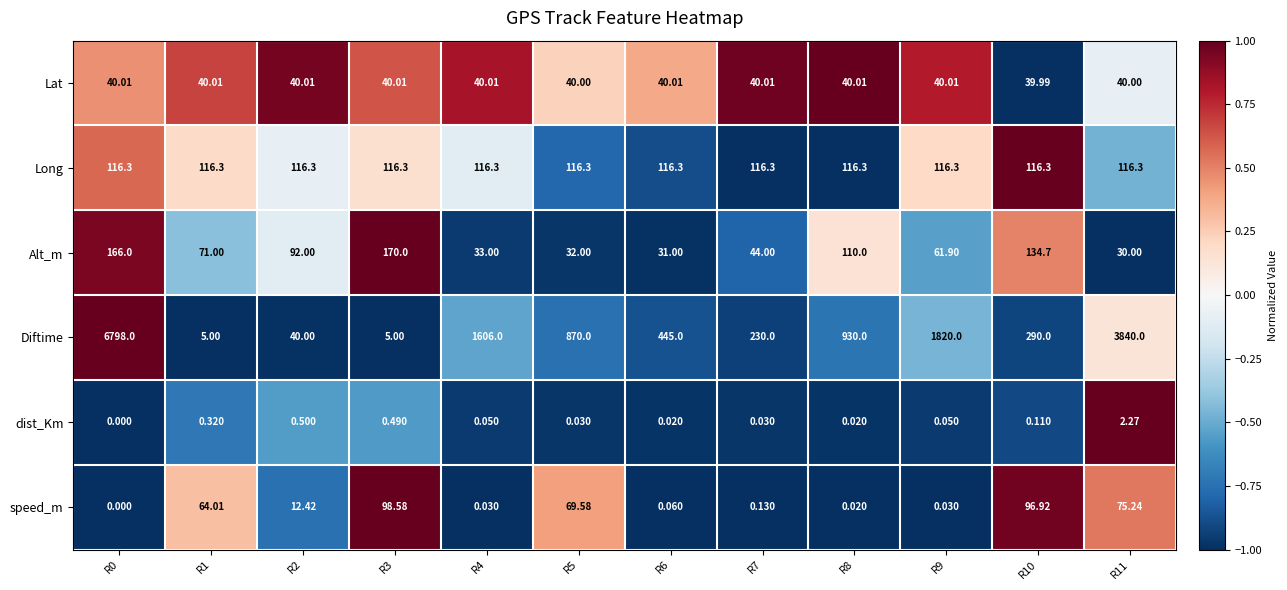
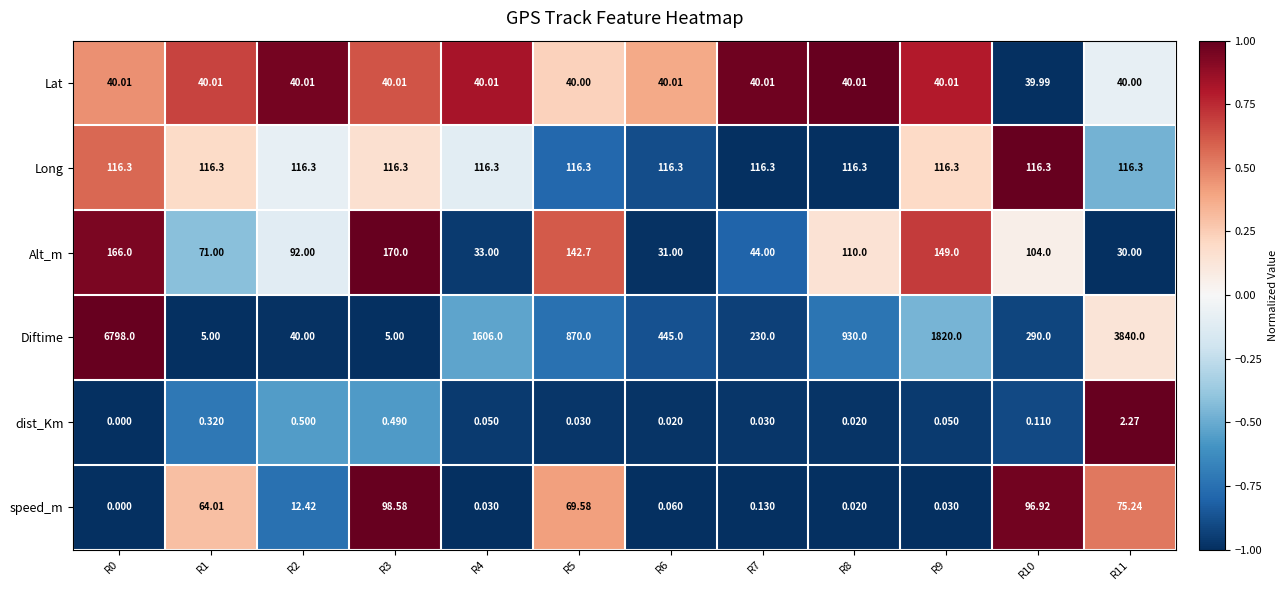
Alt_m, R5: 32.00 -> 142.7
Alt_m, R9: 61.90 -> 149.0
Alt_m, R10: 134.7 -> 104.0
